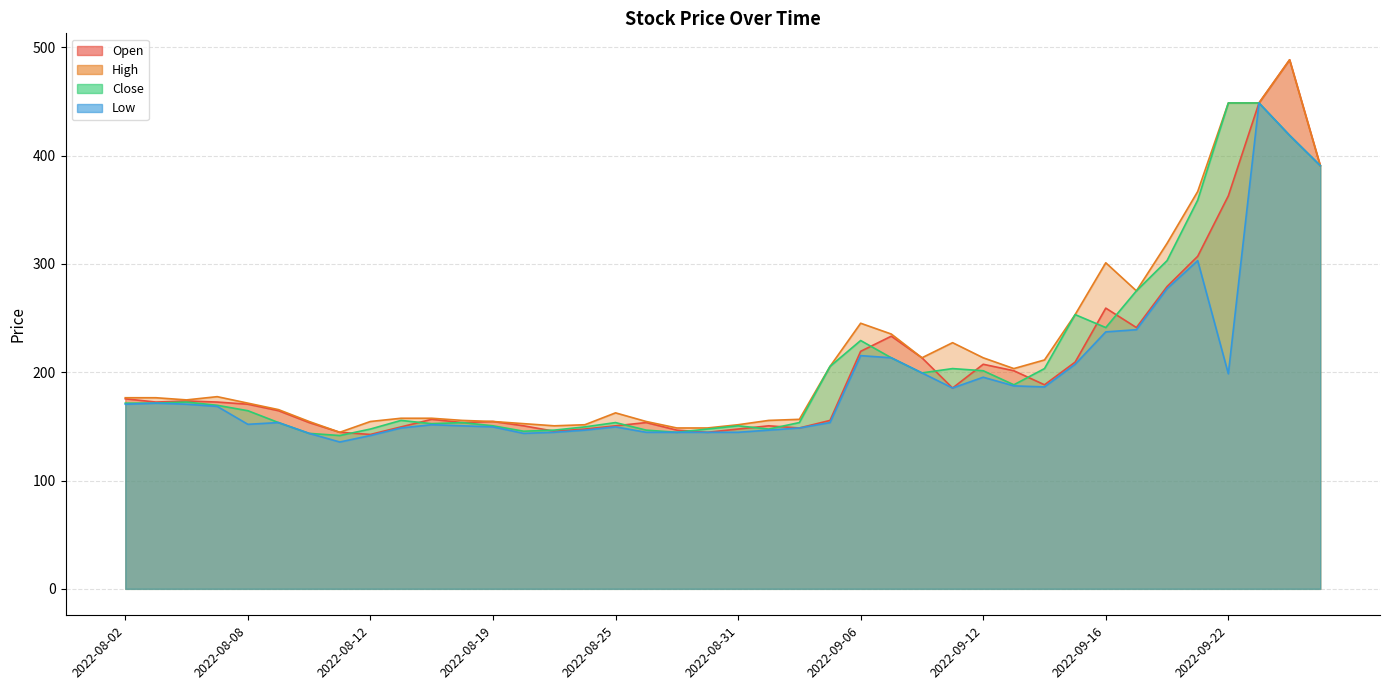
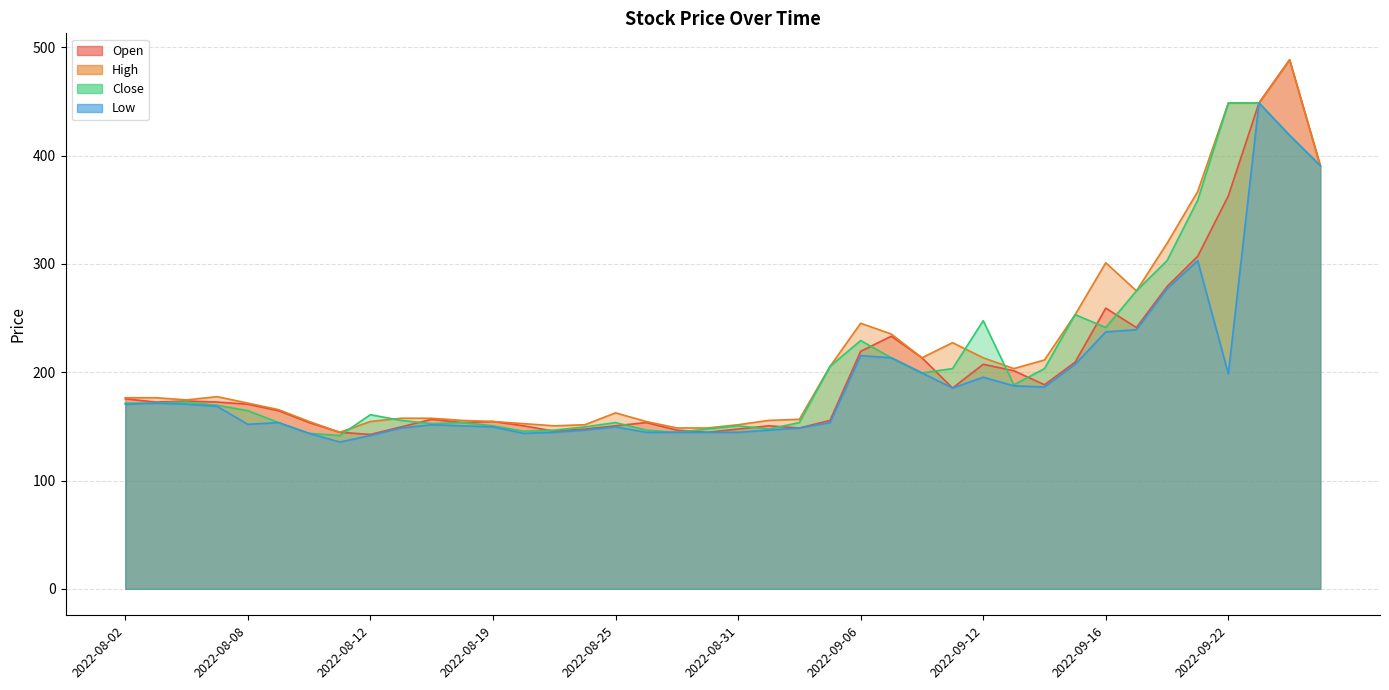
Close, 2022-08-12: 148 -> 161
Close, 2022-09-12: 201 -> 248
